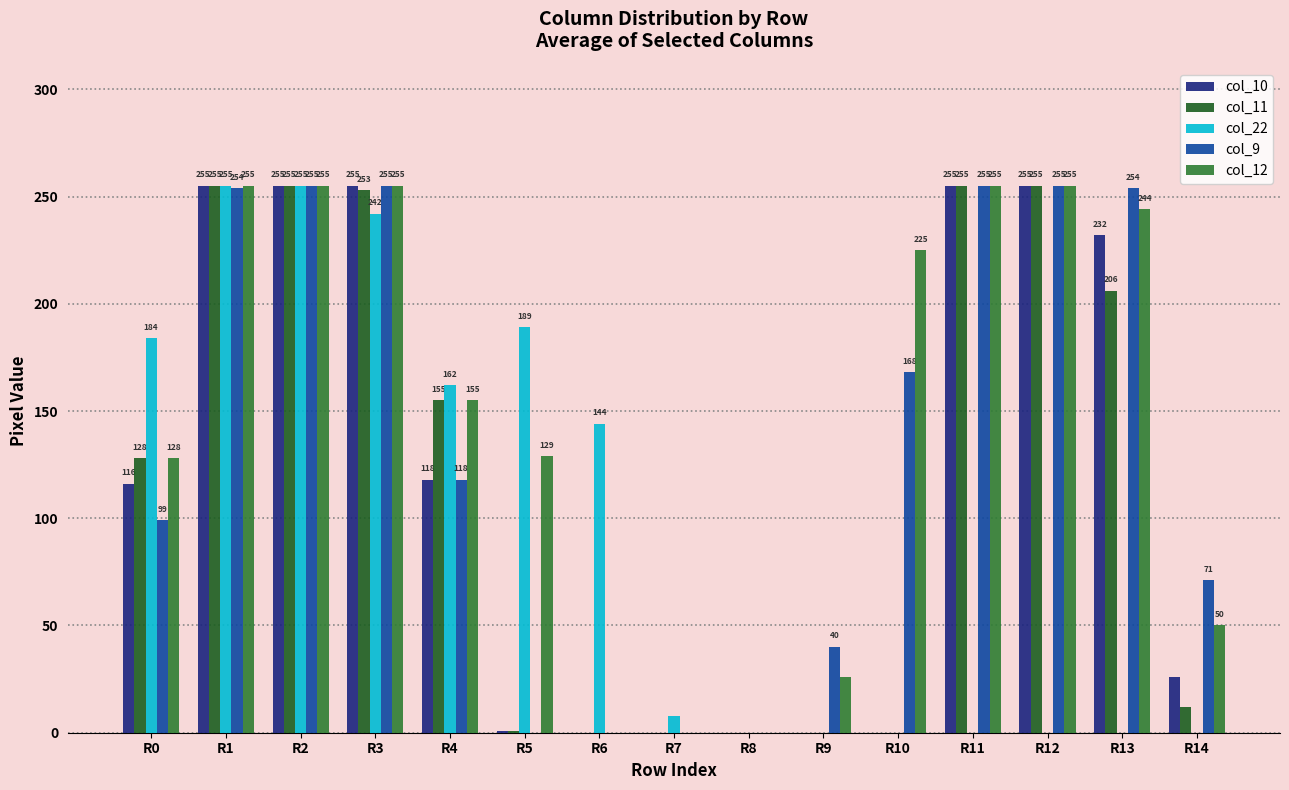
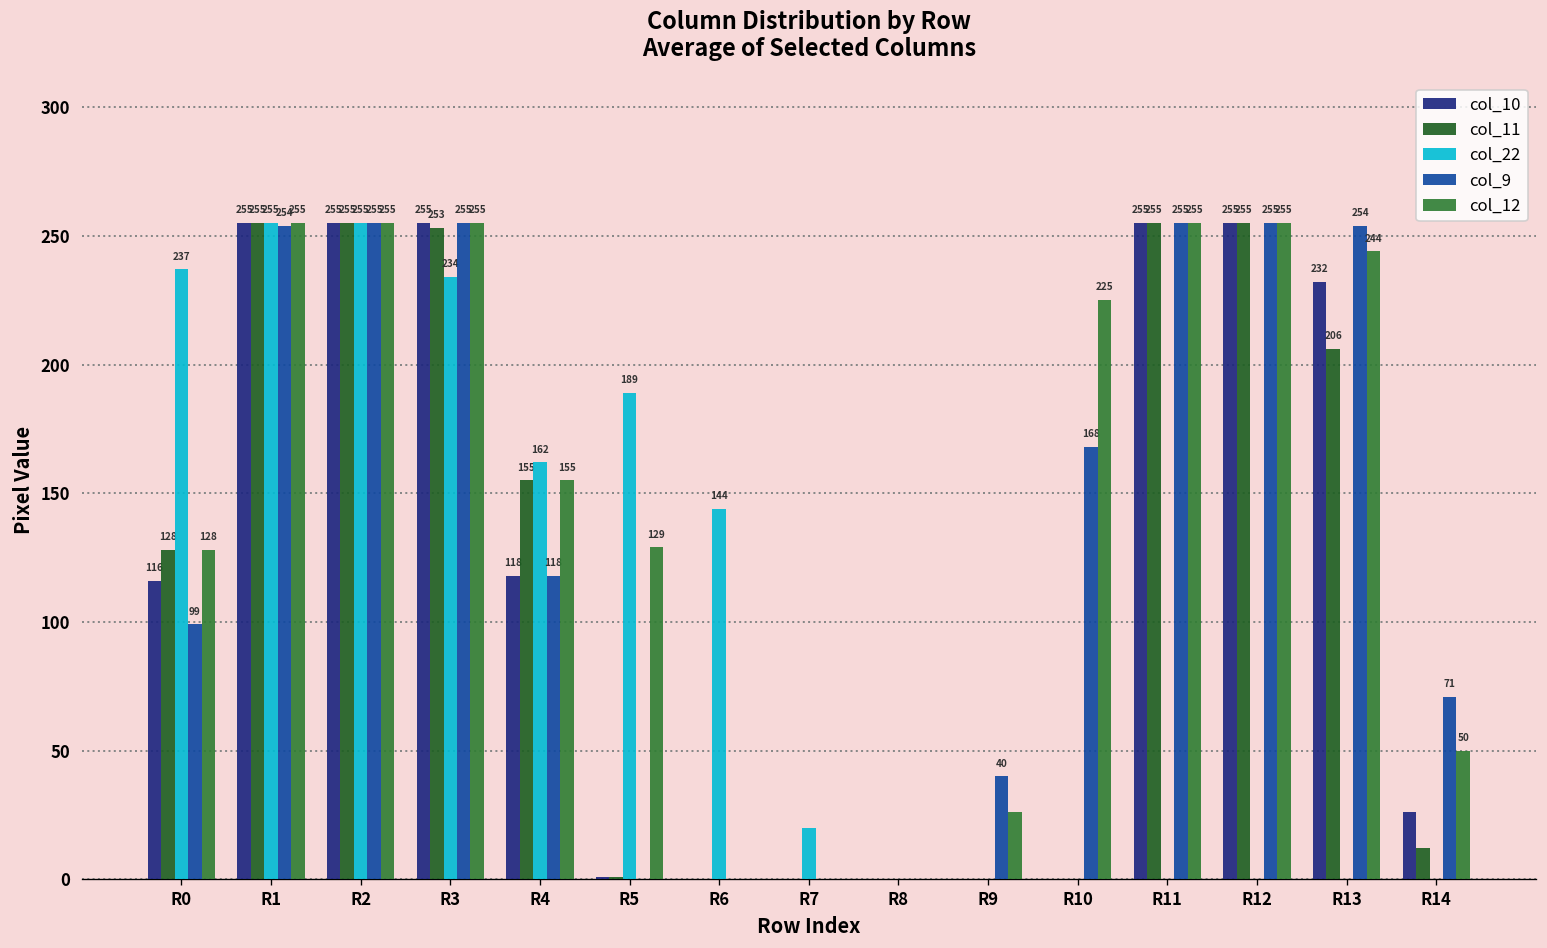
col_22, R0: 184 -> 237
col_22, R3: 242 -> 234
col_22, R7: 8 -> 20
